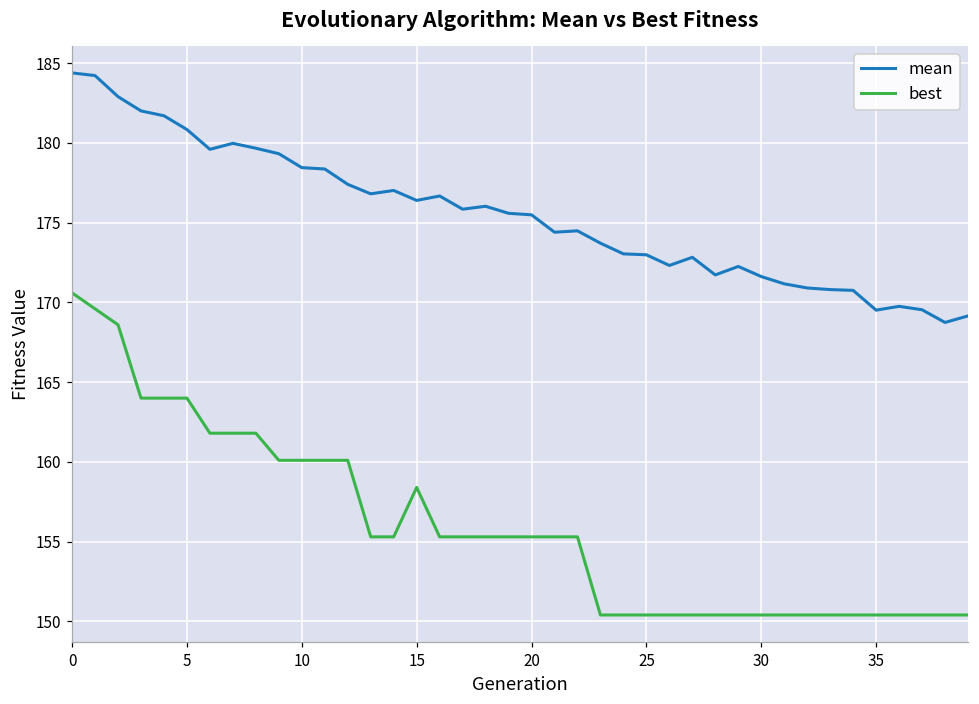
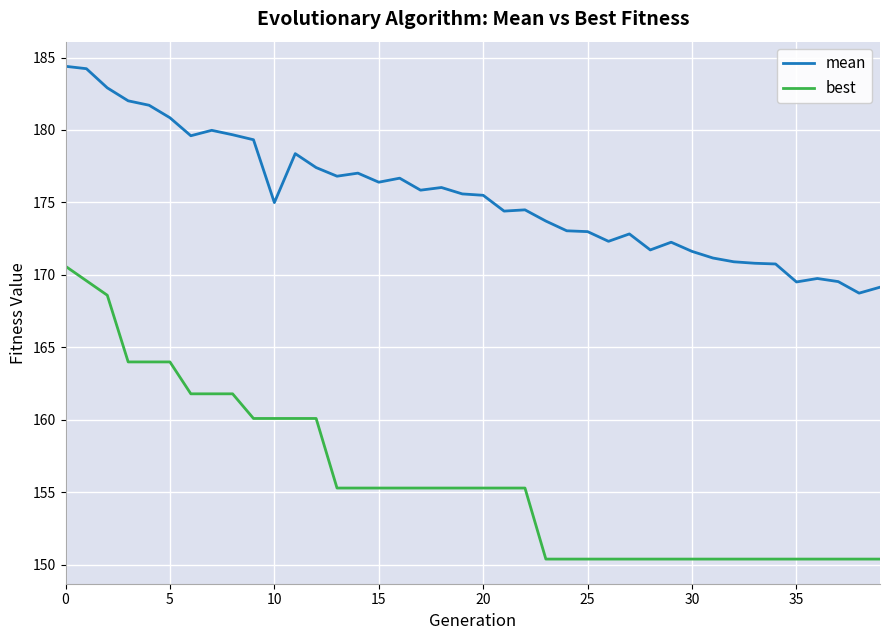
mean, 10: 178.5 -> 175.0
best, 15: 158.4 -> 155.3
